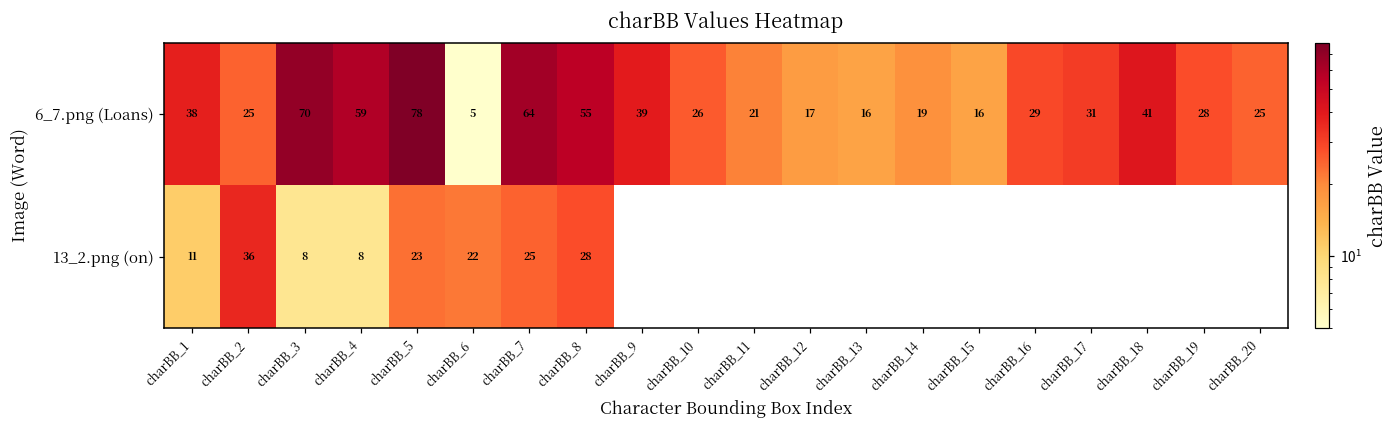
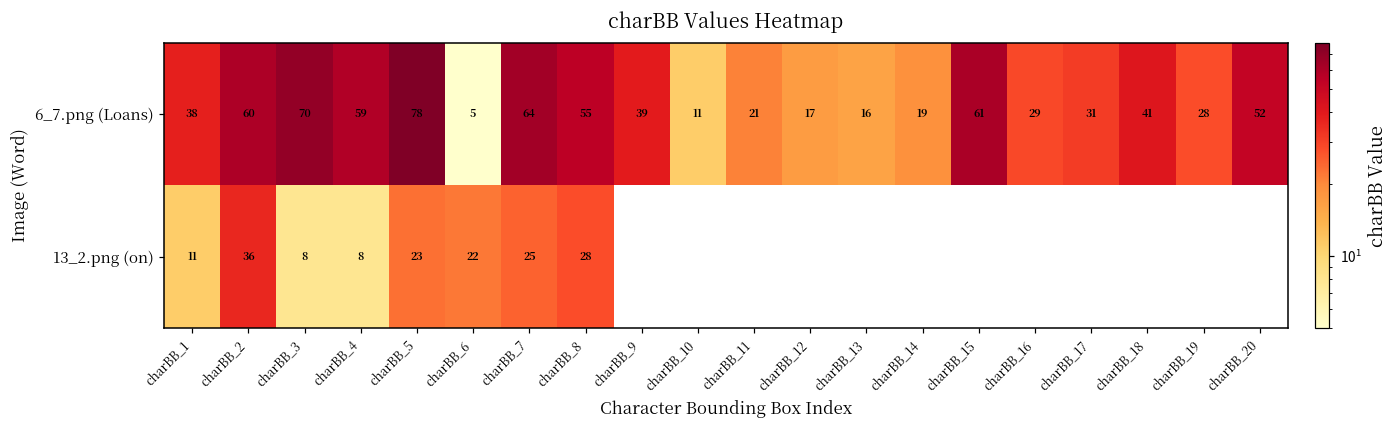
6_7.png (Loans), charBB_2: 25 -> 60
6_7.png (Loans), charBB_10: 26 -> 11
6_7.png (Loans), charBB_15: 16 -> 61
6_7.png (Loans), charBB_20: 25 -> 52
